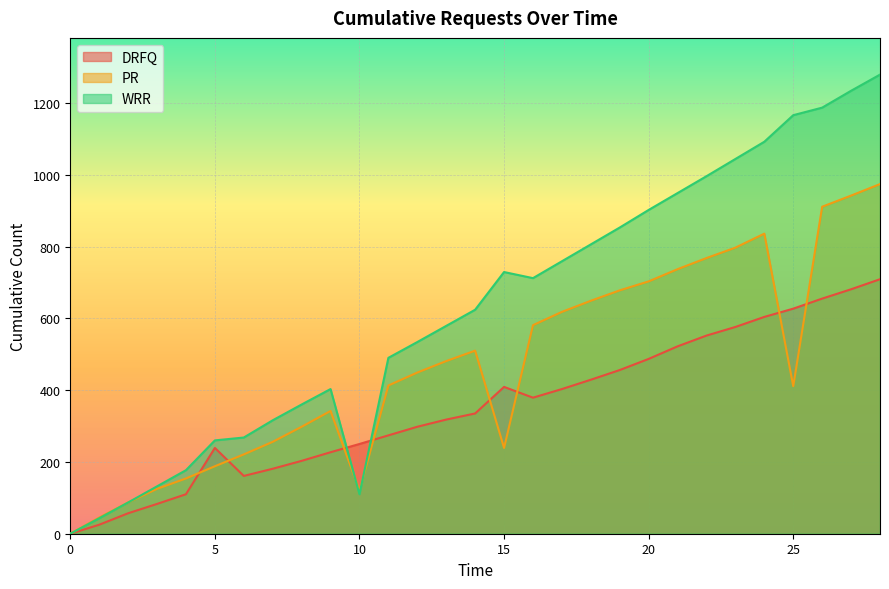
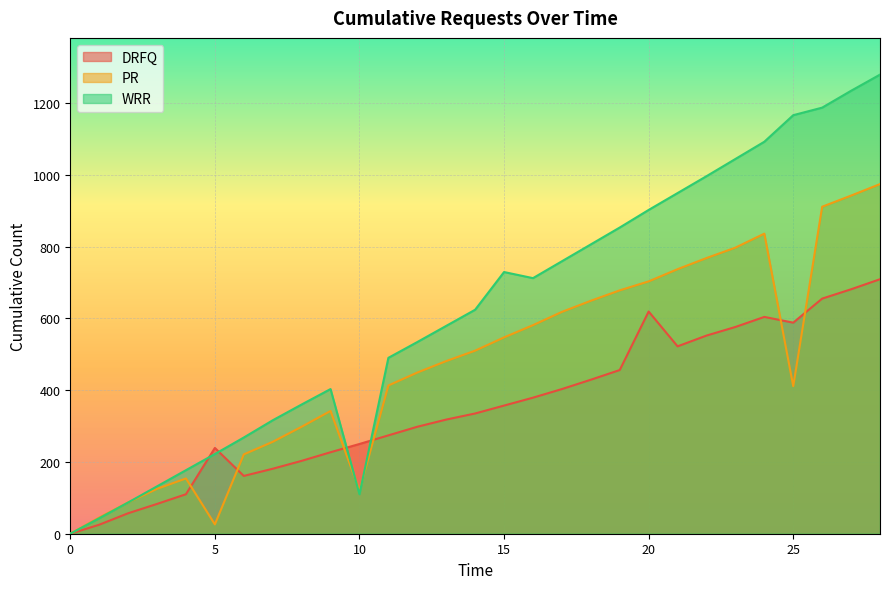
PR, 5: 190 -> 30
WRR, 5: 260 -> 220
DRFQ, 15: 410 -> 360
PR, 15: 240 -> 550
DRFQ, 20: 490 -> 620
DRFQ, 25: 630 -> 590
